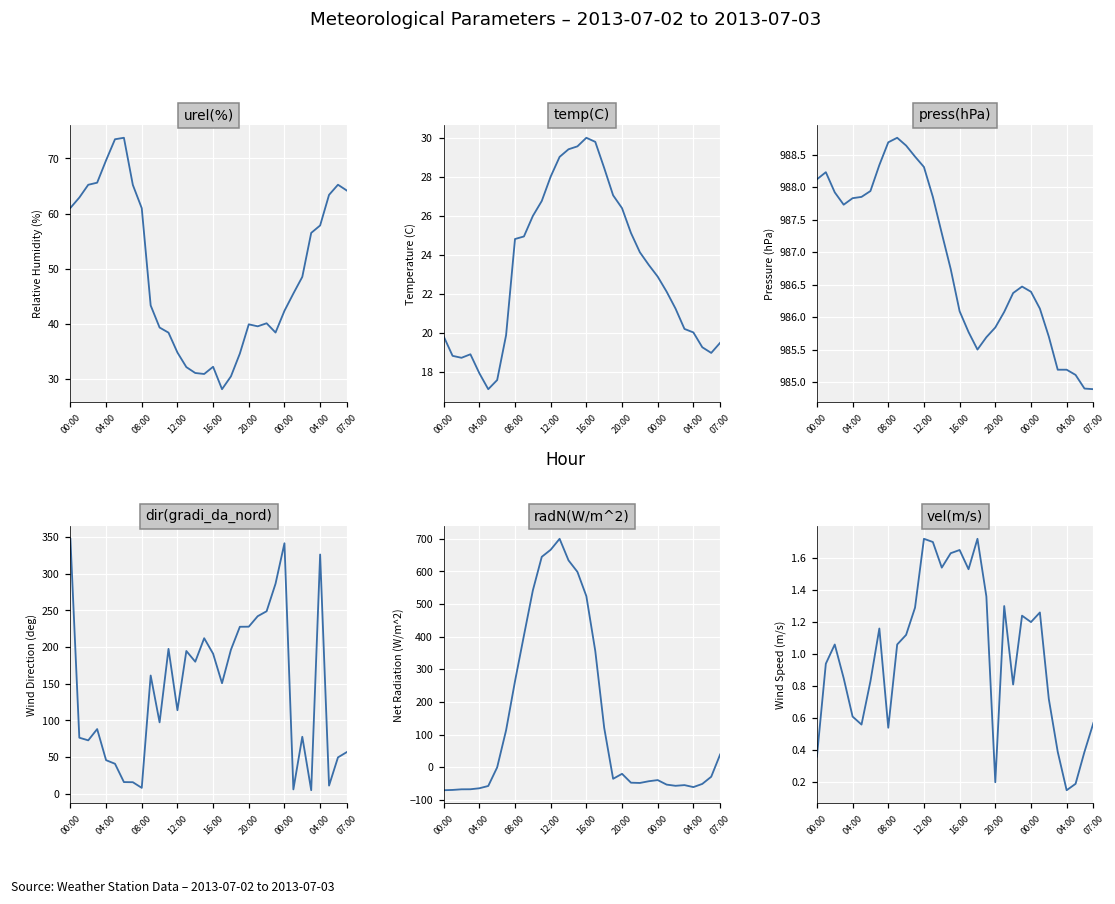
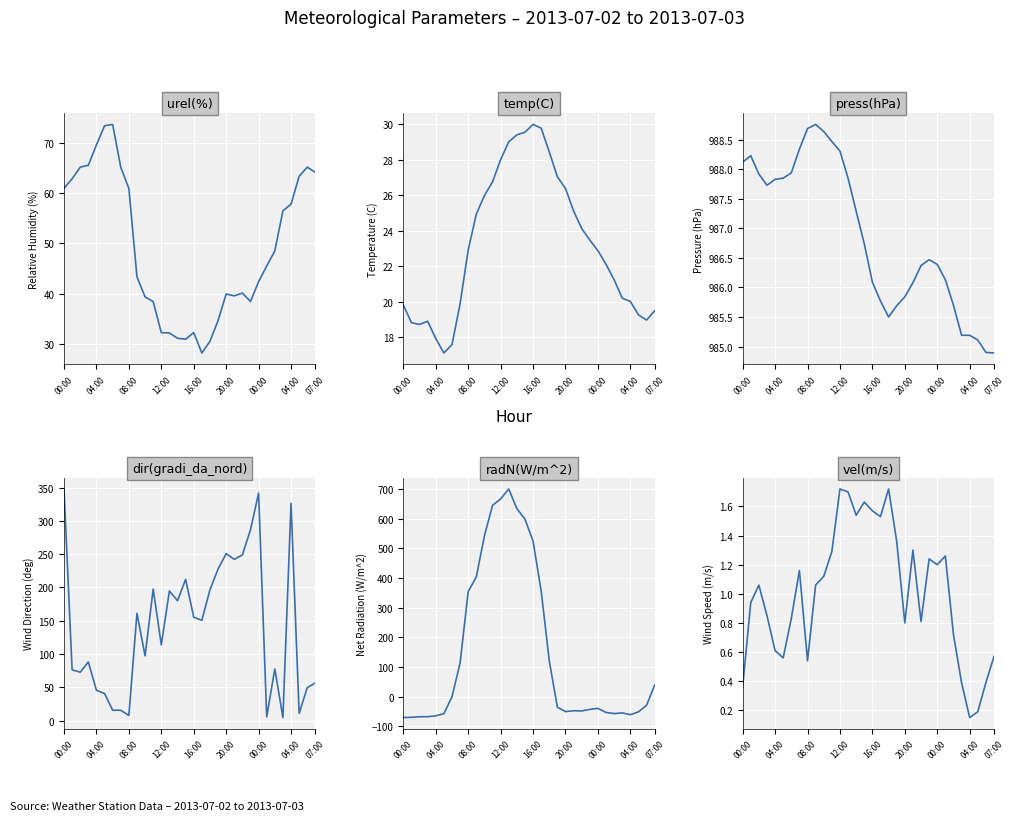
urel(%), 12:00: 35 -> 32
temp(C), 08:00: 24.8 -> 22.9
dir(gradi_da_nord), 16:00: 190 -> 160
dir(gradi_da_nord), 20:00: 230 -> 250
radN(W/m^2), 08:00: 260 -> 350
radN(W/m^2), 20:00: -20 -> -50
vel(m/s), 16:00: 1.65 -> 1.57
vel(m/s), 20:00: 0.2 -> 0.8
